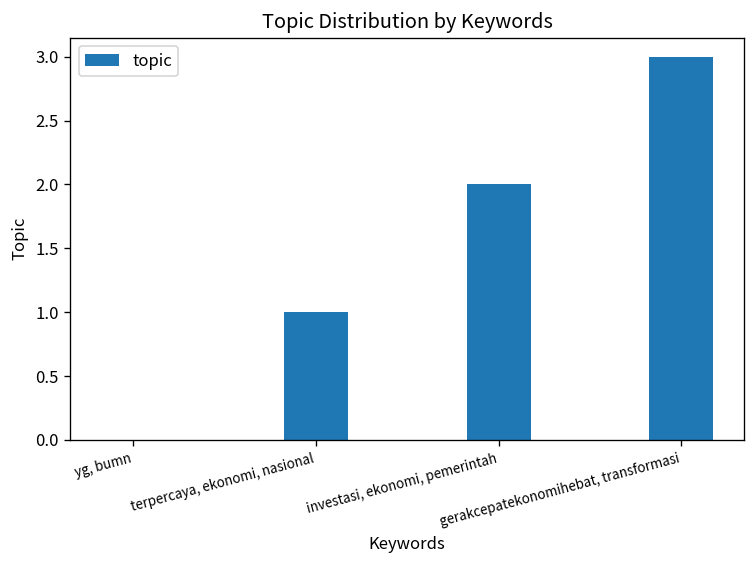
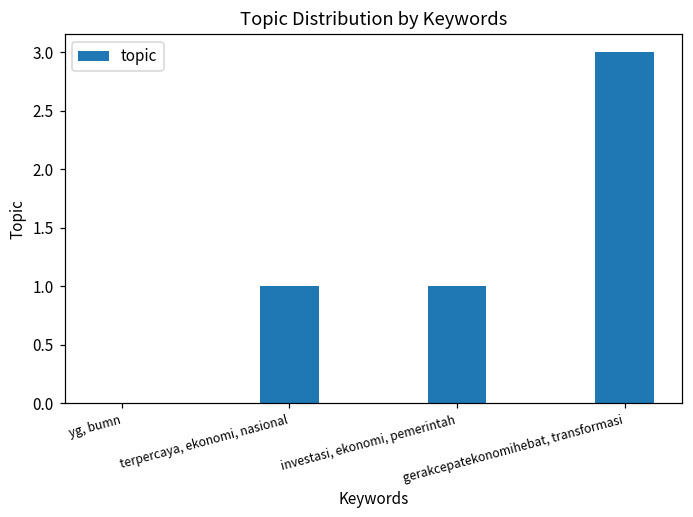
investasi, ekonomi, pemerintah: 2 -> 1
